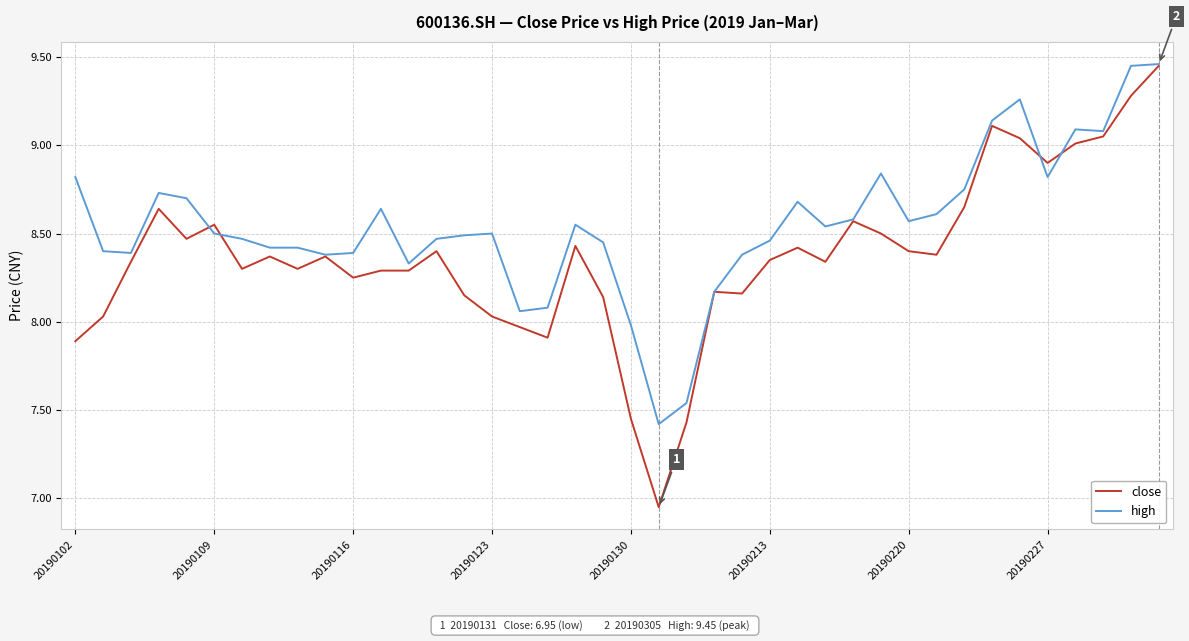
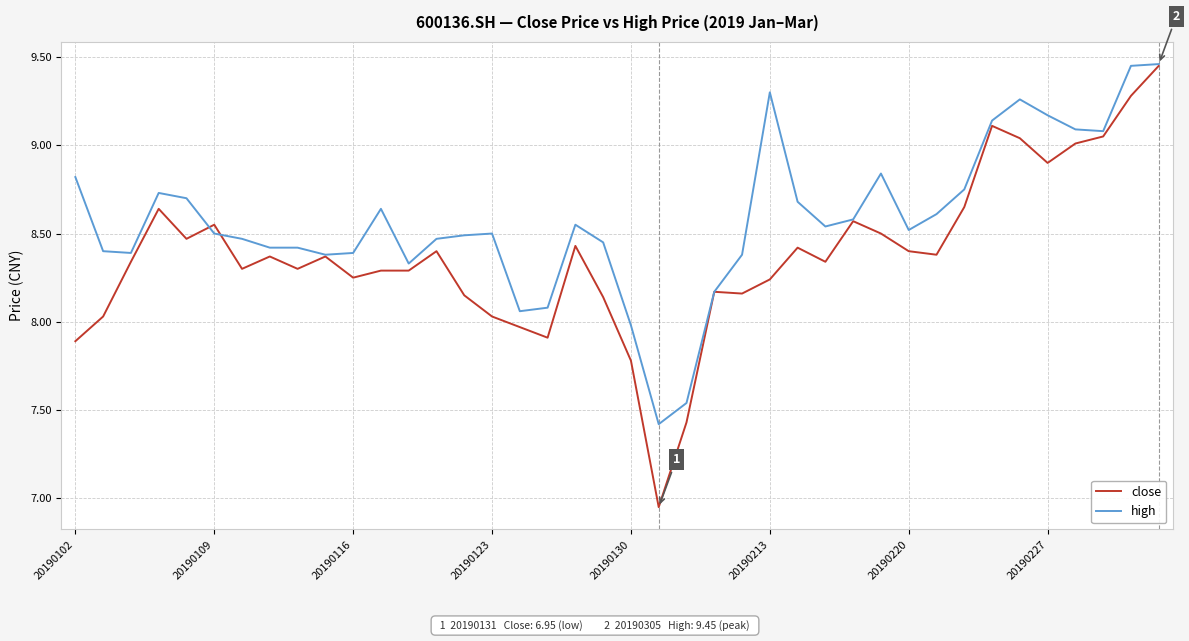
close, 20190130: 7.45 -> 7.78
close, 20190213: 8.35 -> 8.24
high, 20190213: 8.46 -> 9.30
high, 20190220: 8.57 -> 8.52
high, 20190227: 8.82 -> 9.17
